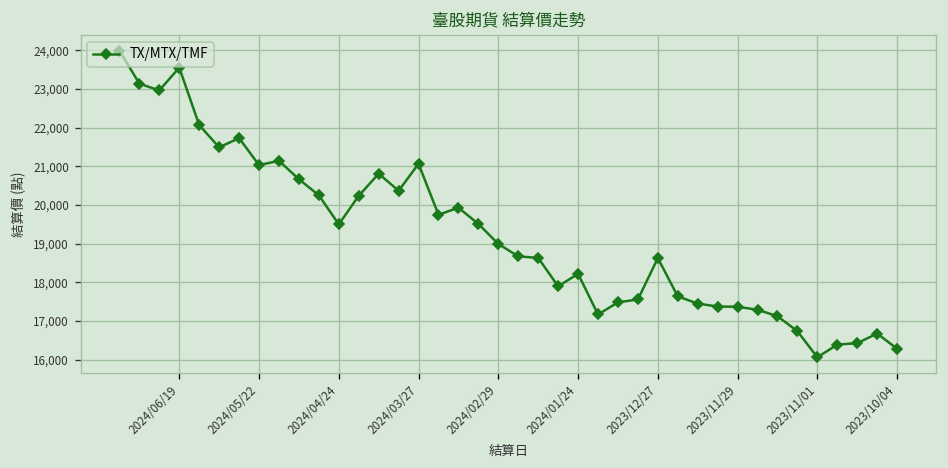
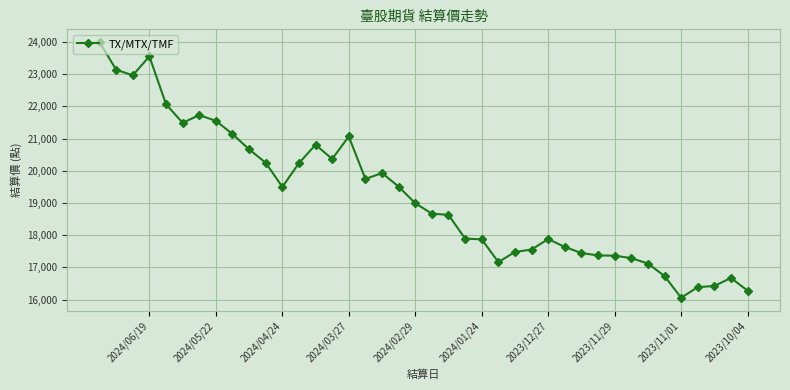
2024/05/22: 21,000 -> 21,600
2024/01/24: 18,200 -> 17,900
2023/12/27: 18,600 -> 17,900
